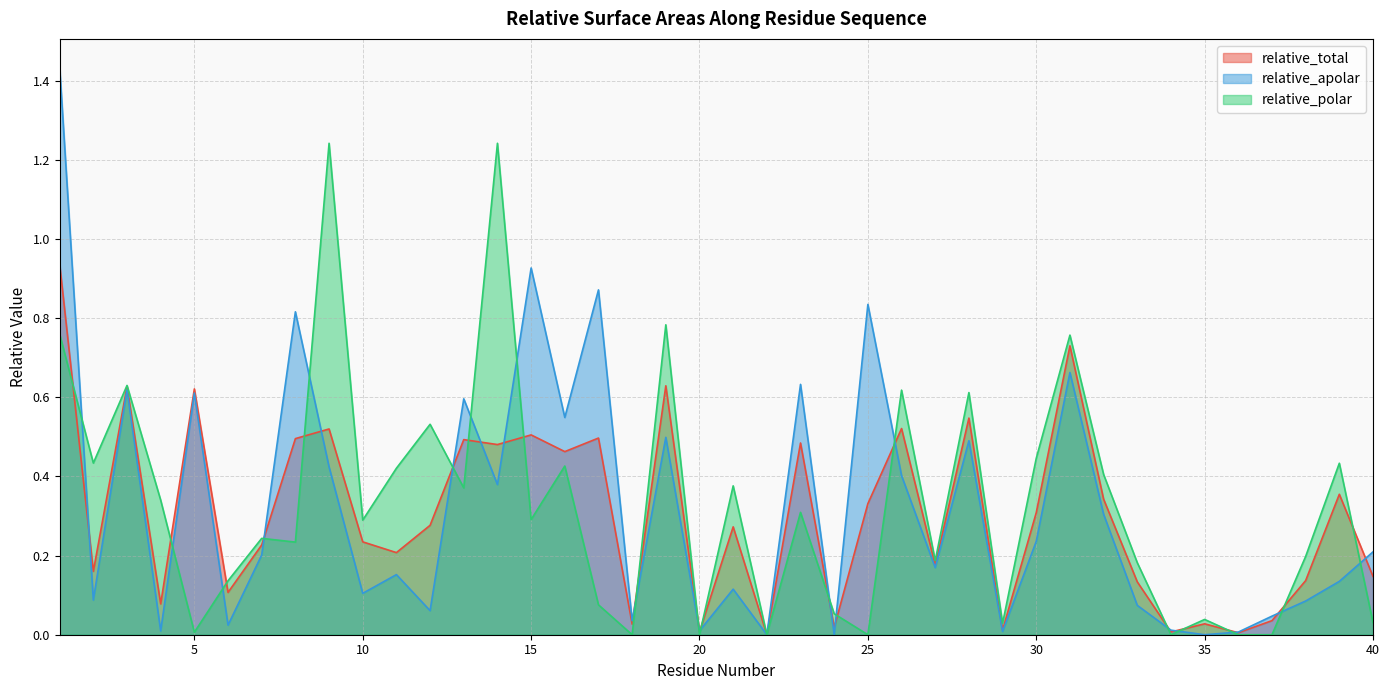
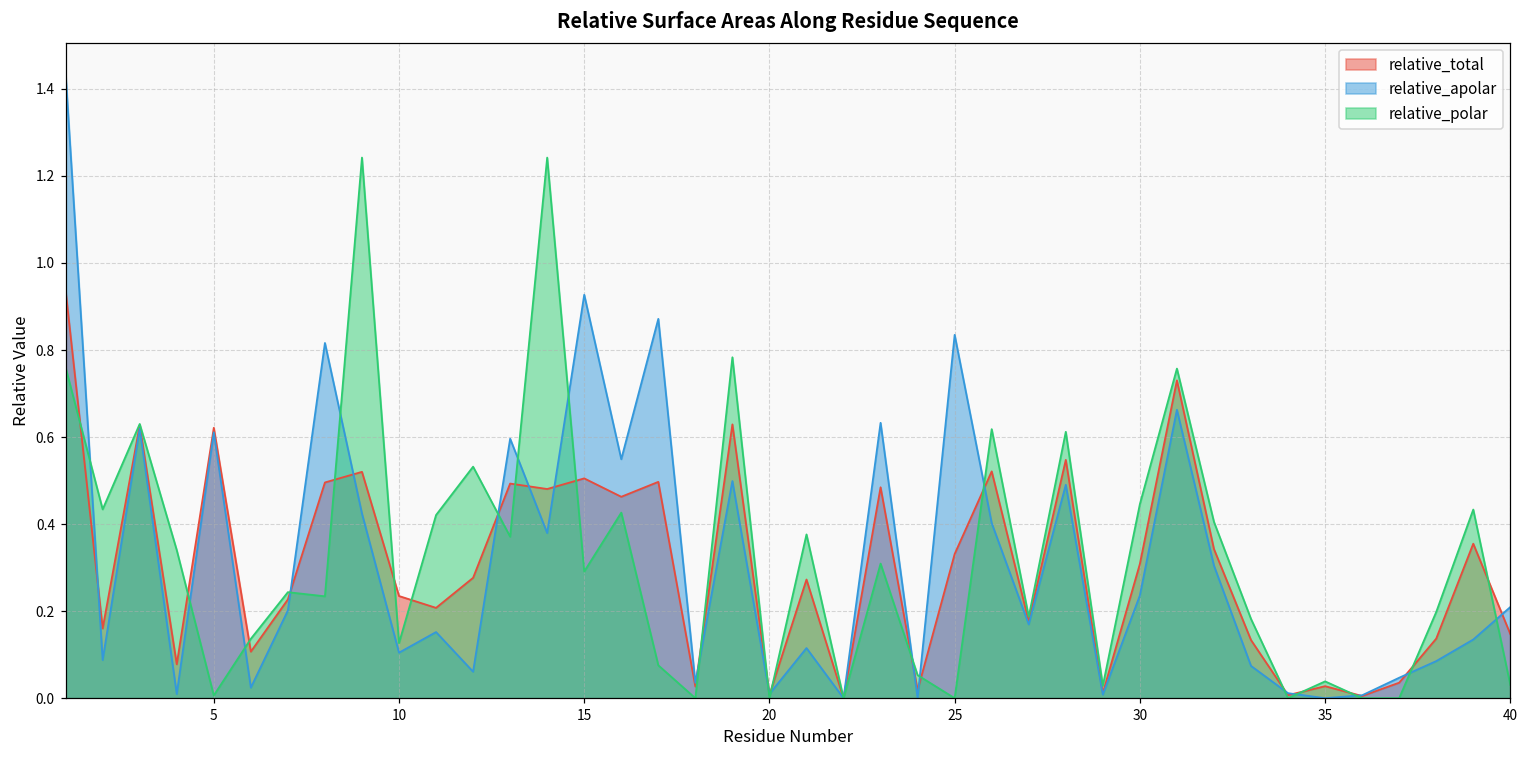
relative_polar, 10: 0.29 -> 0.13
